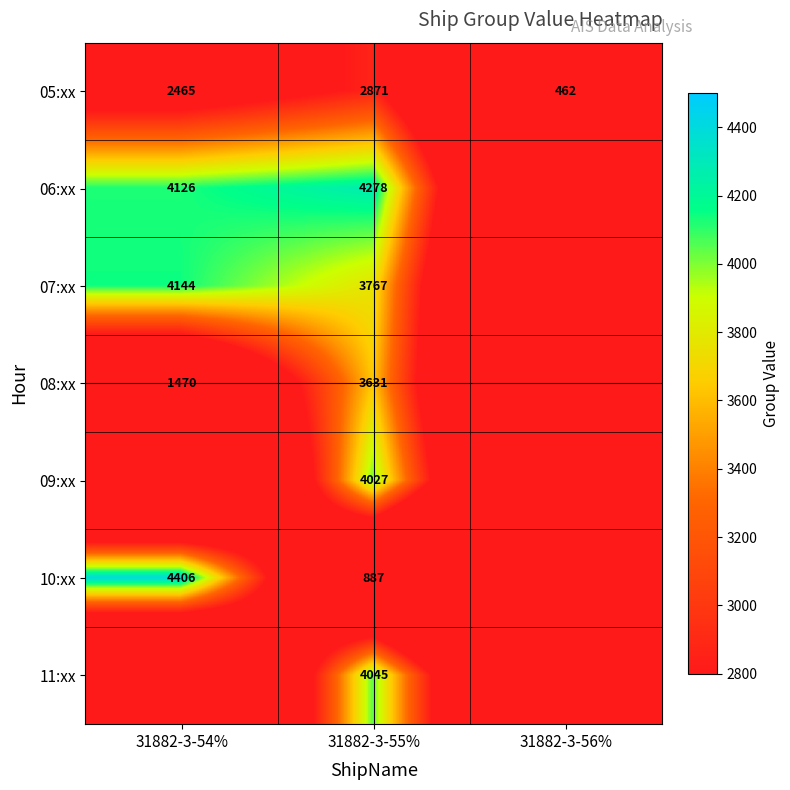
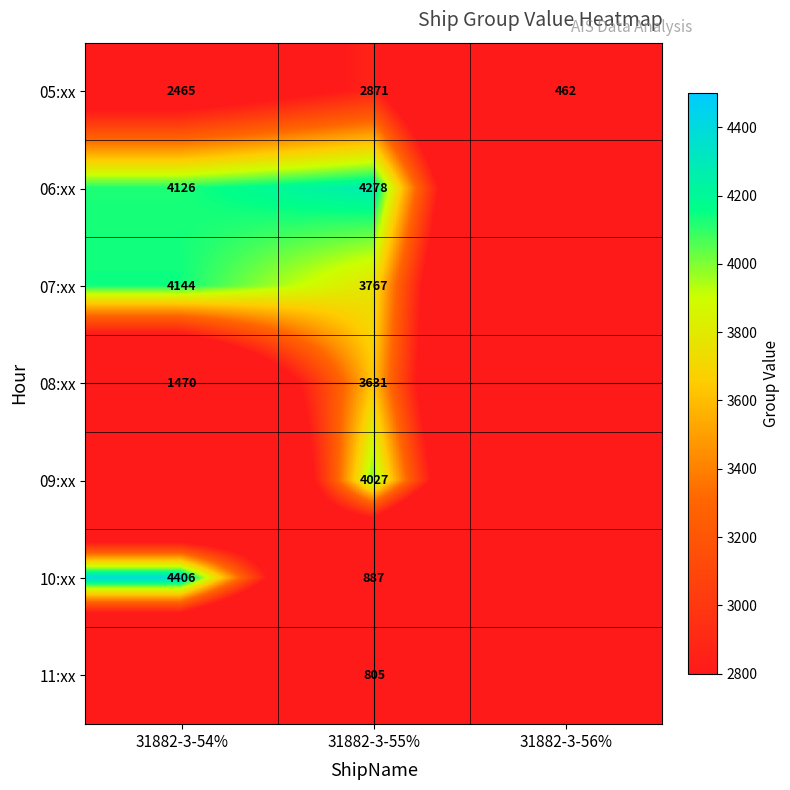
11:xx, 31882-3-55%: 4045 -> 805
